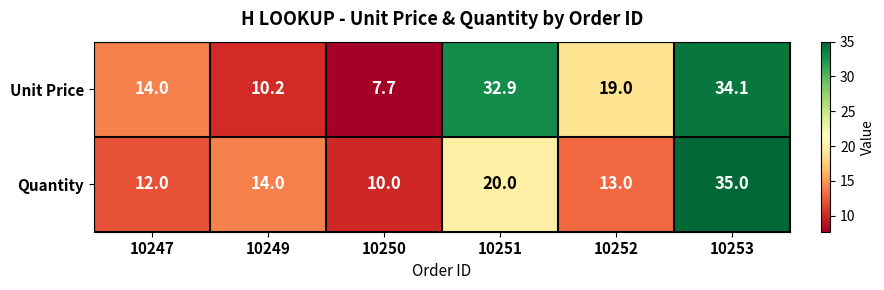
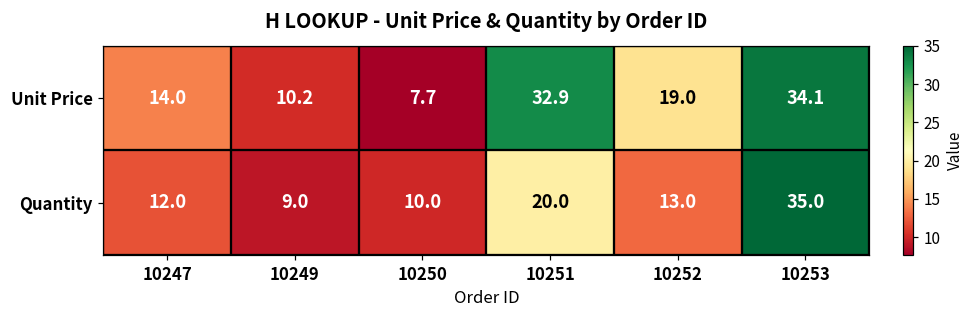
Quantity, 10249: 14.0 -> 9.0
